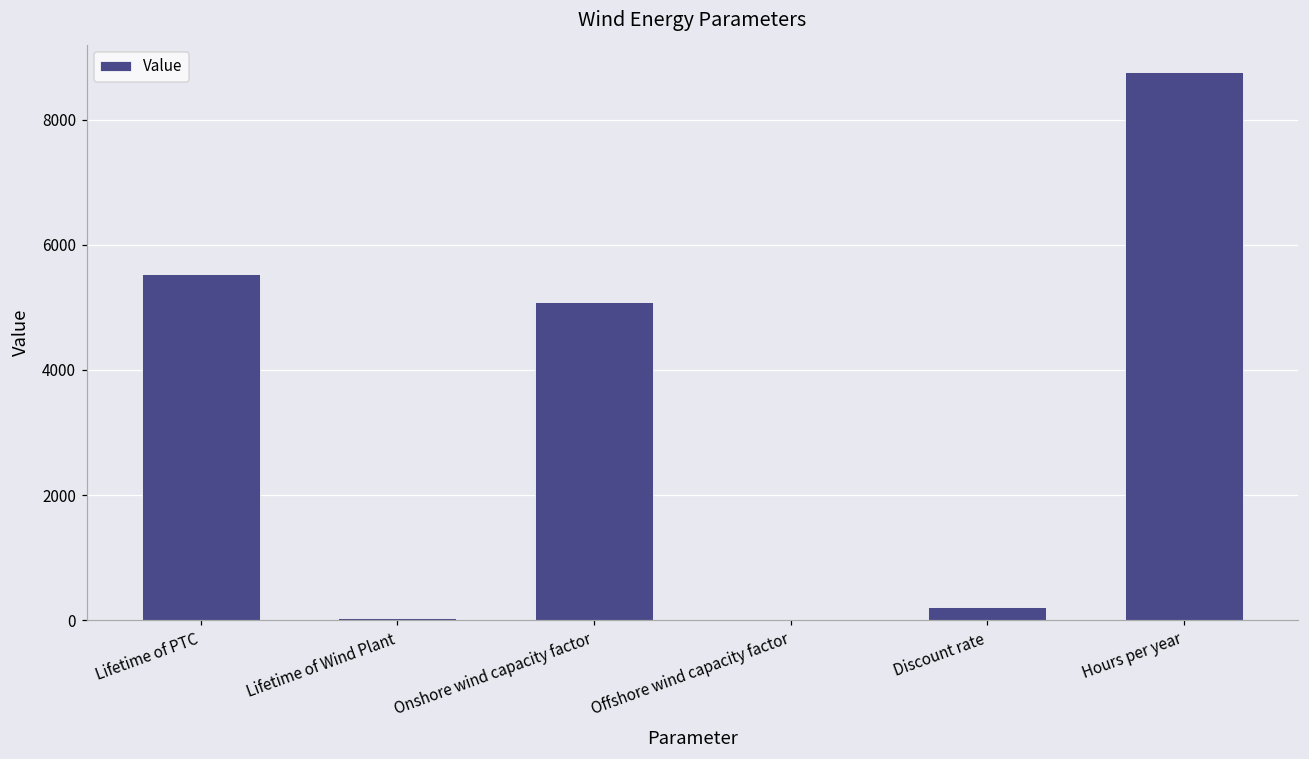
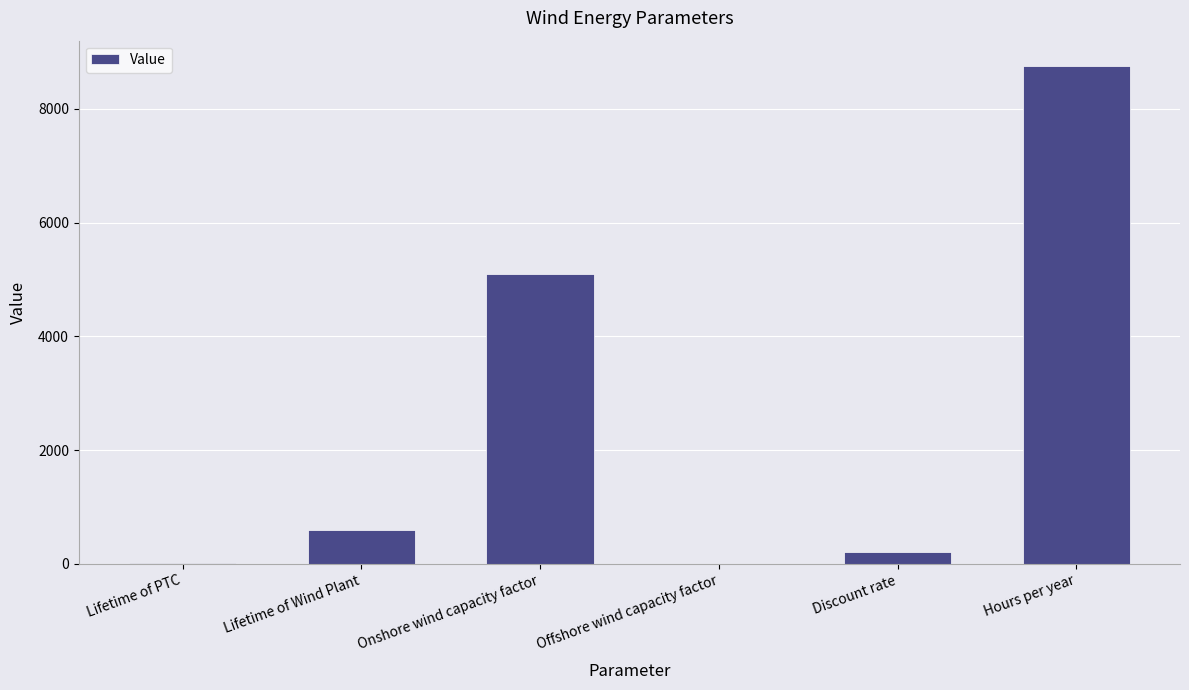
Lifetime of PTC: 5500 -> 0
Lifetime of Wind Plant: 0 -> 600
